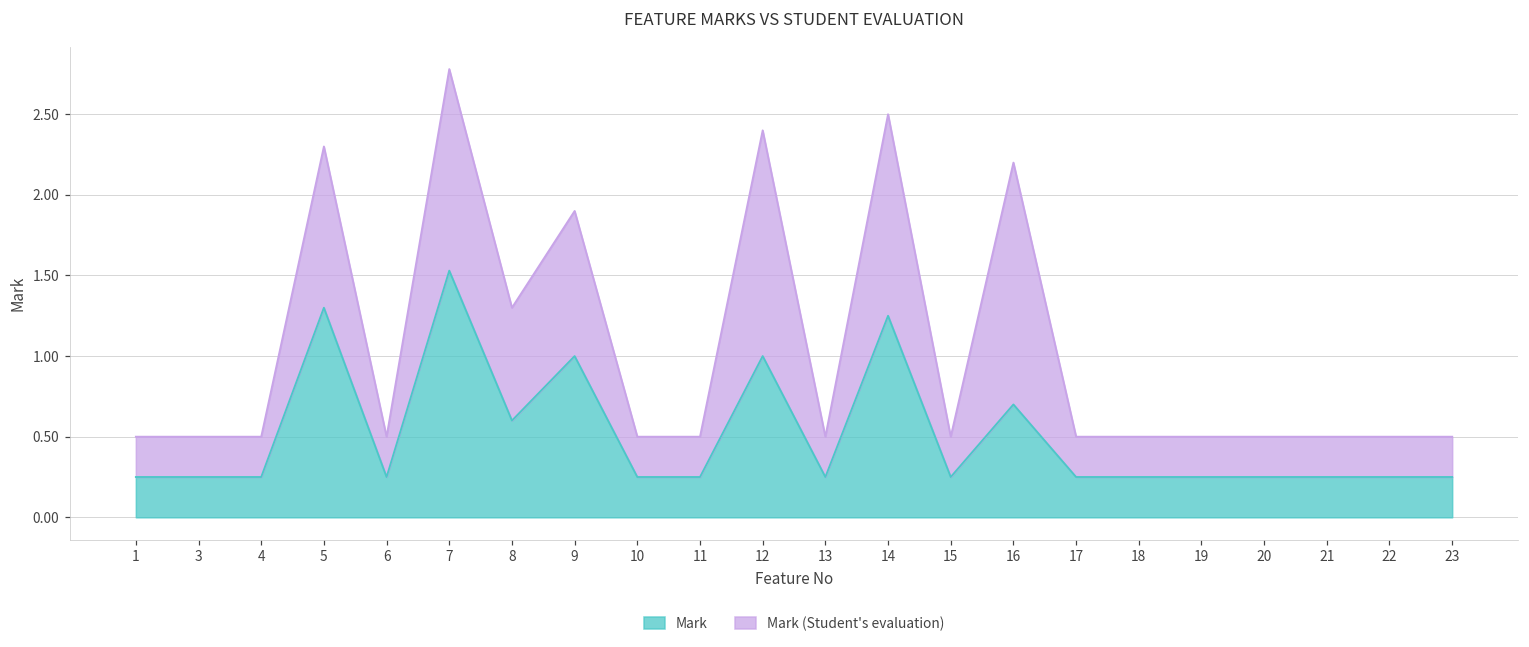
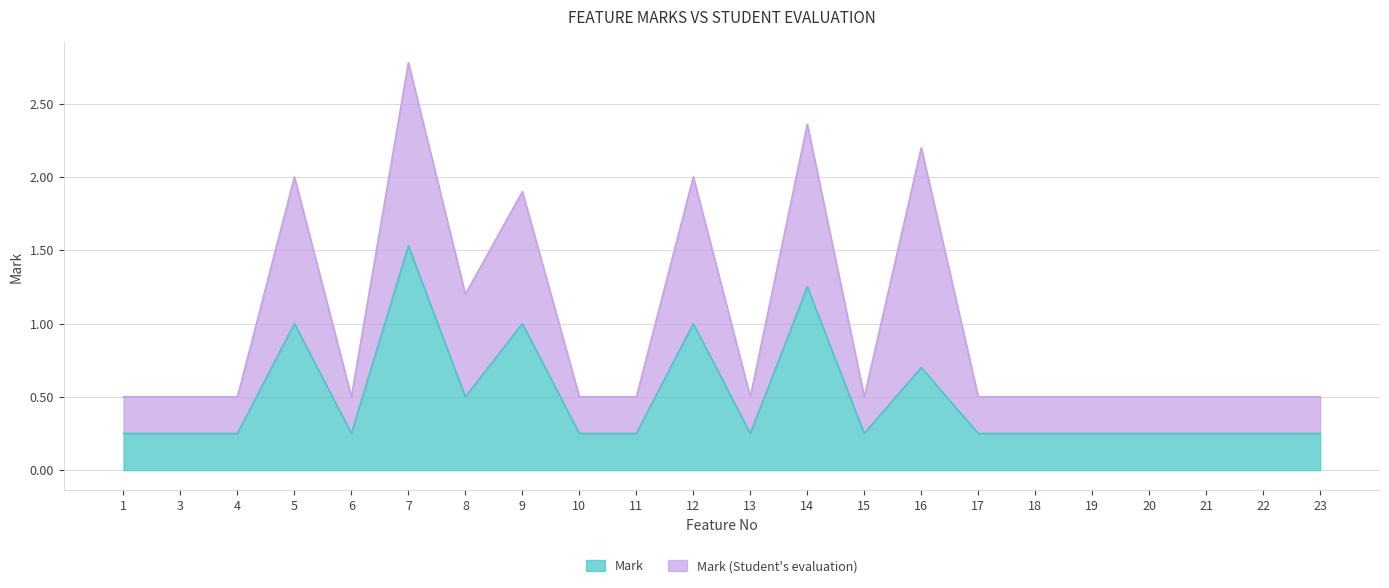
Mark, 5: 1.3 -> 1.0
Mark, 8: 0.6 -> 0.5
Mark (Student's evaluation), 12: 1.4 -> 1.0
Mark (Student's evaluation), 14: 1.25 -> 1.11
